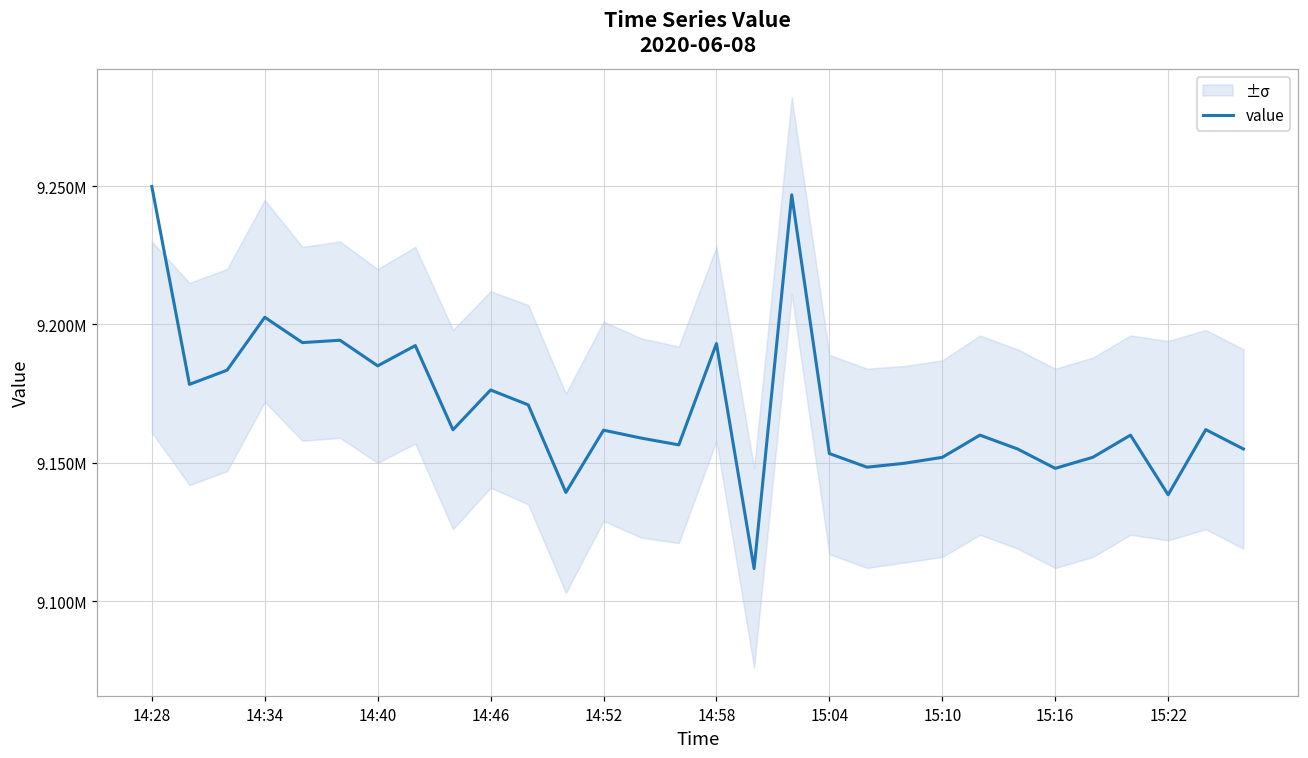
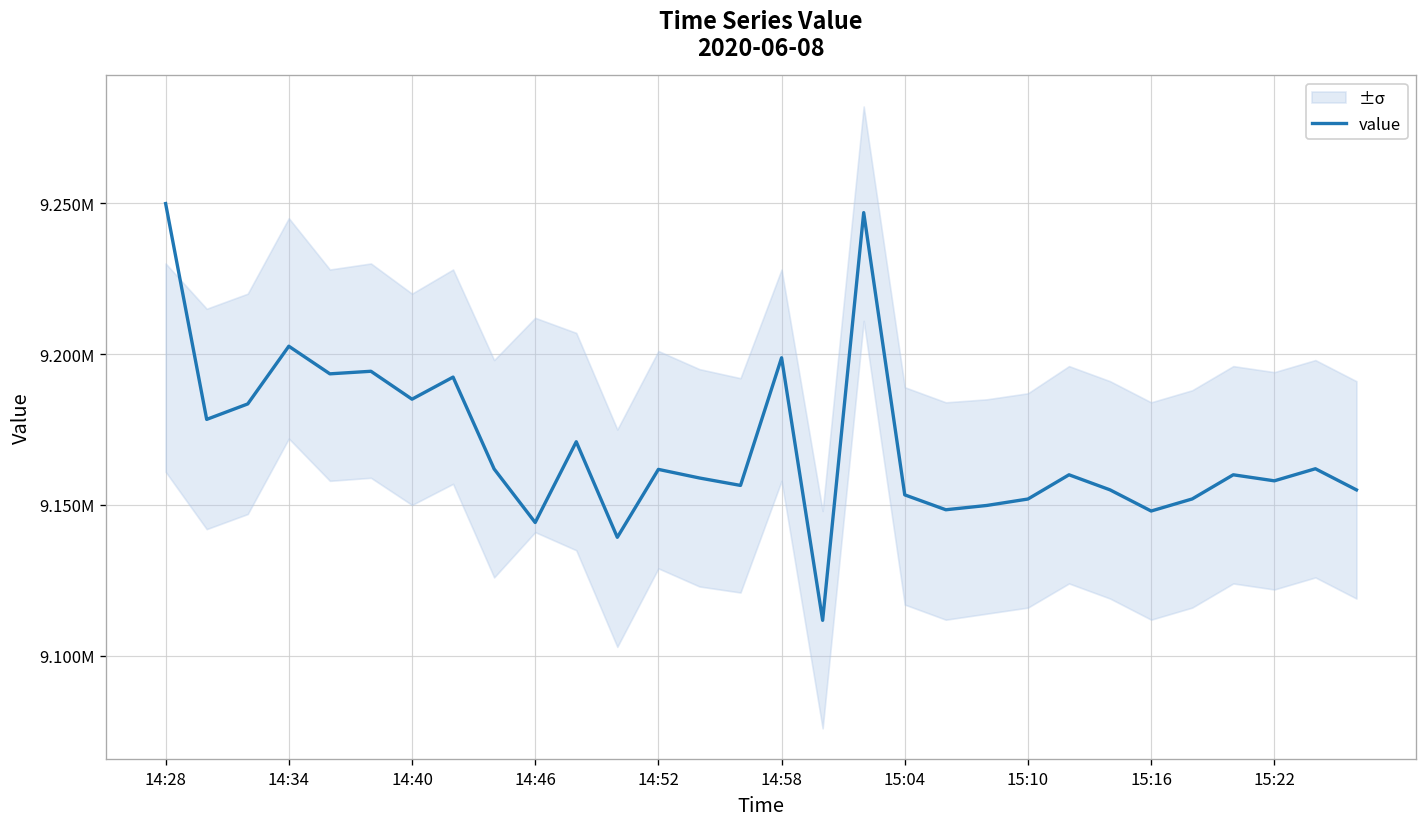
value, 14:46: 9176000 -> 9144000
value, 14:58: 9193000 -> 9199000
value, 15:22: 9138000 -> 9158000
